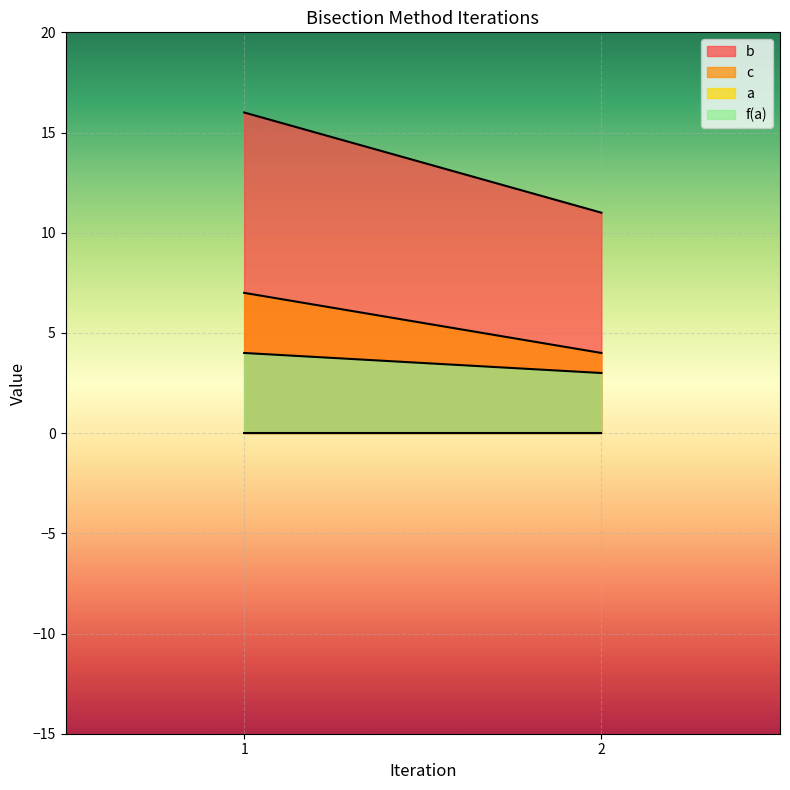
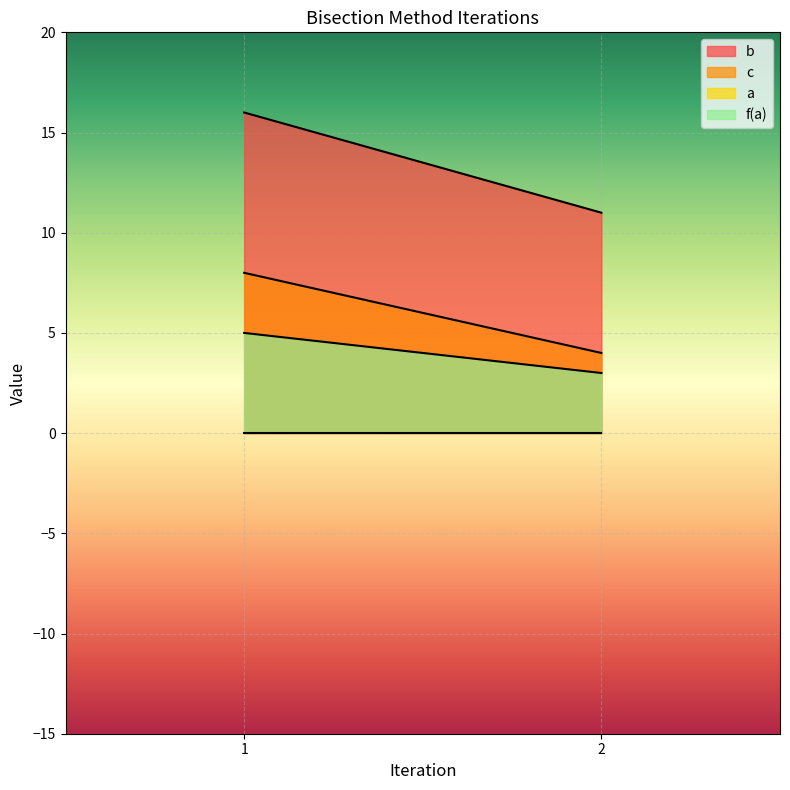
c, 1: 7 -> 8
f(a), 1: 4 -> 5
